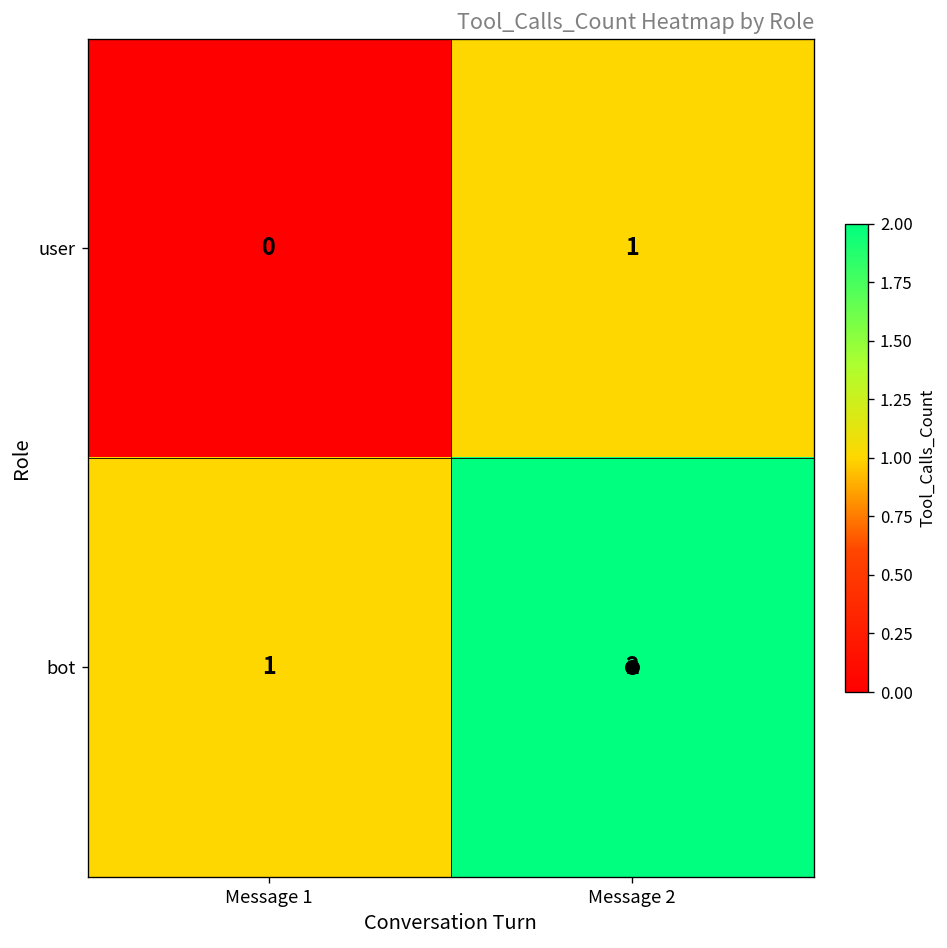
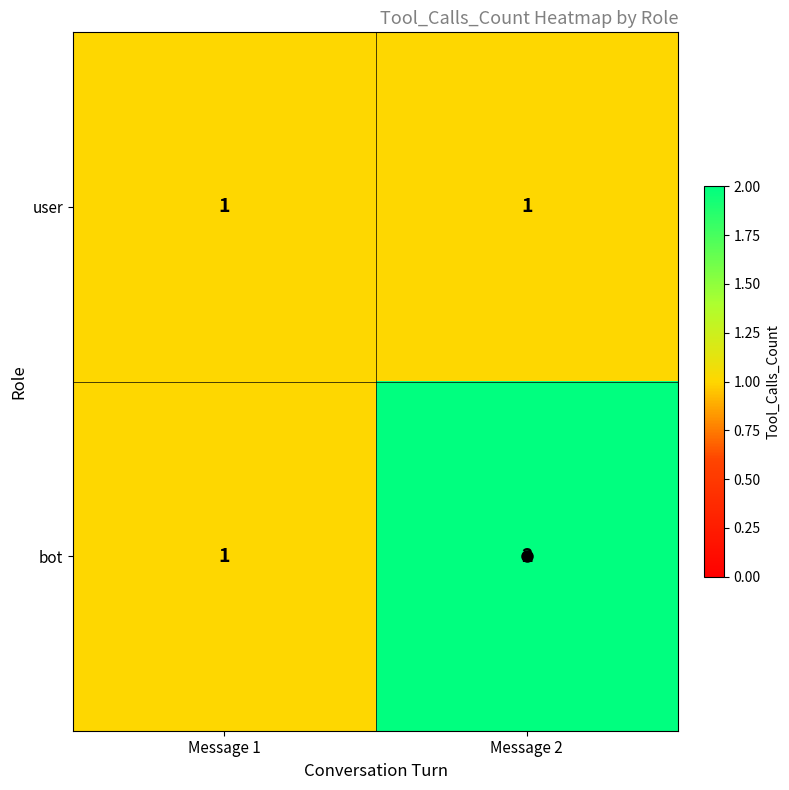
user, Message 1: 0 -> 1
